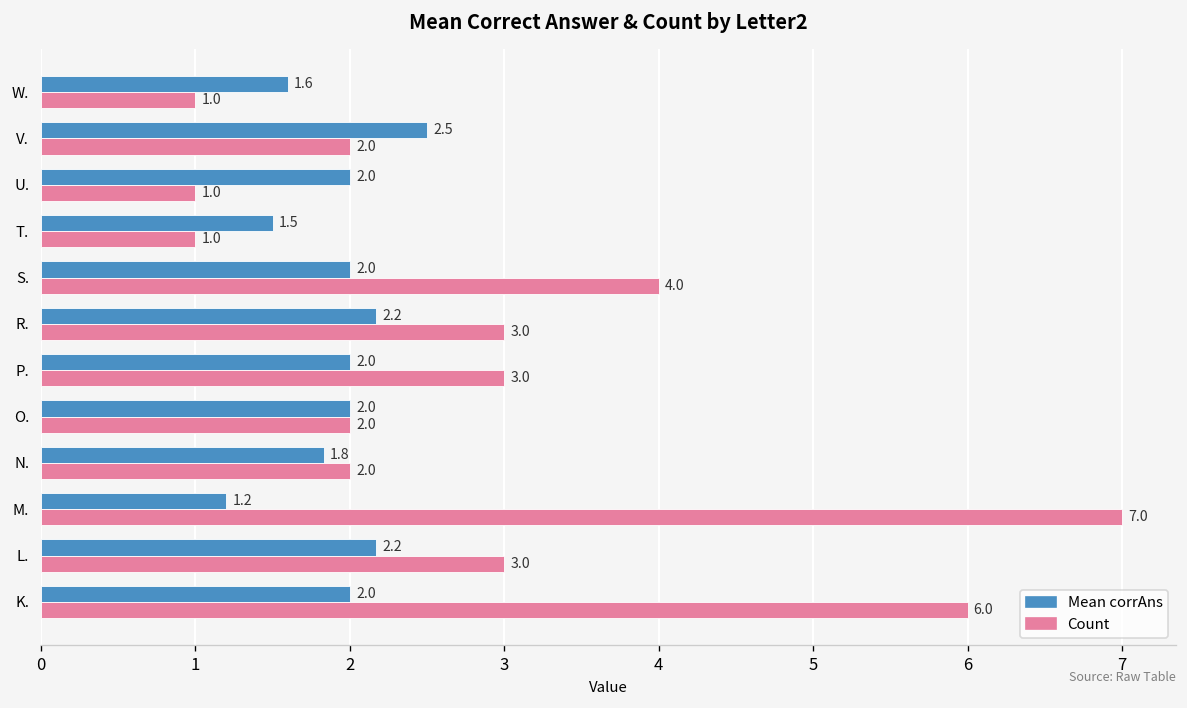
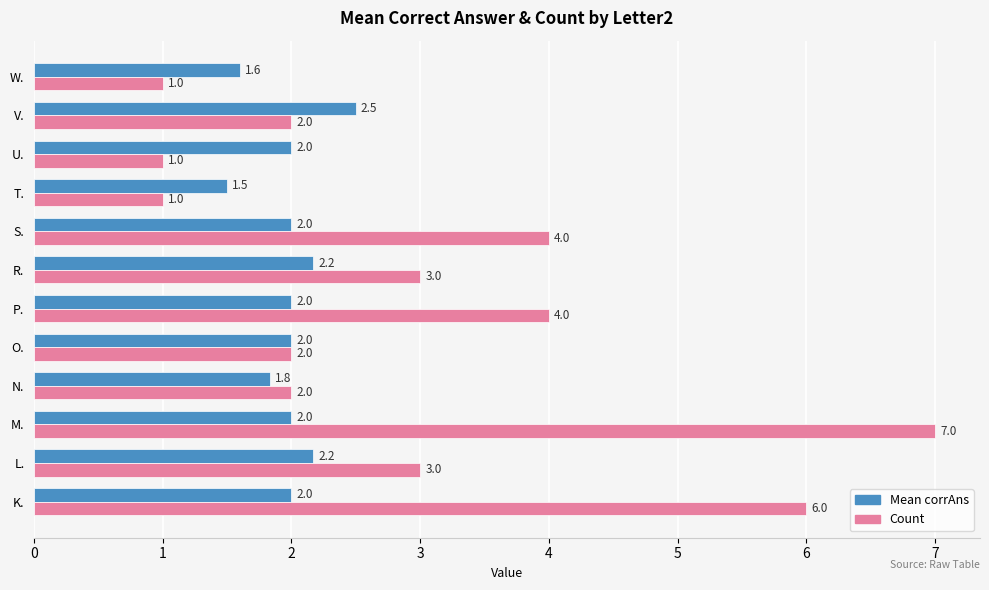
Count, P.: 3.0 -> 4.0
Mean corrAns, M.: 1.2 -> 2.0
